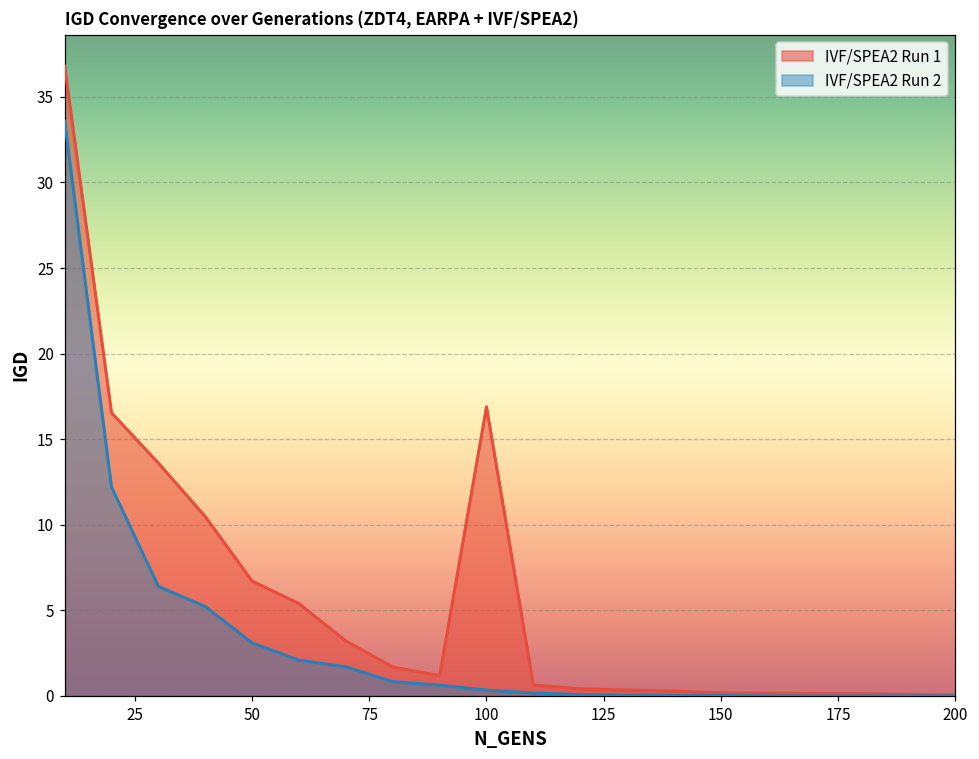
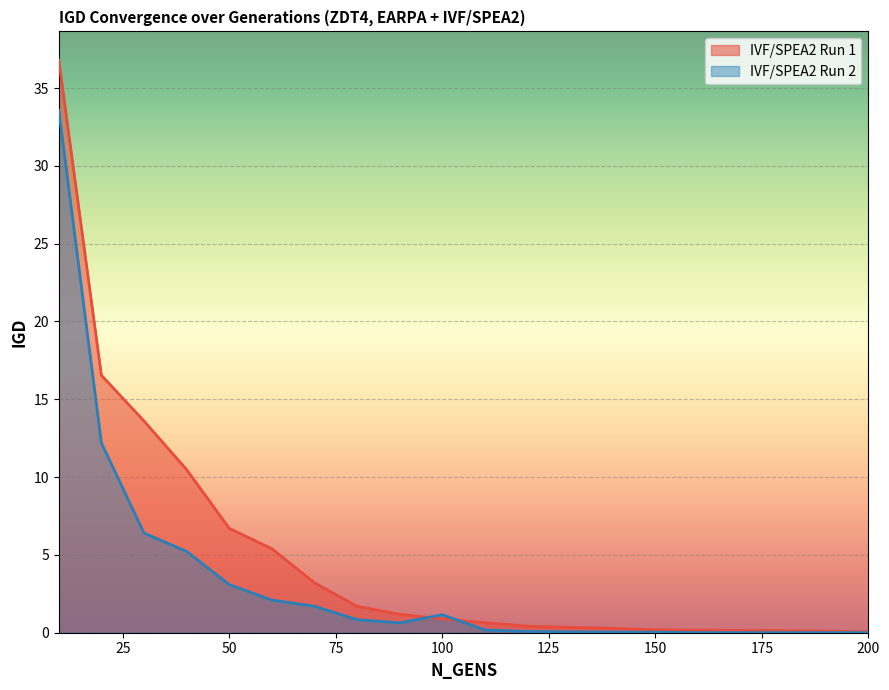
IVF/SPEA2 Run 1, 100: 16.9 -> 0.9
IVF/SPEA2 Run 2, 100: 0.3 -> 1.2
